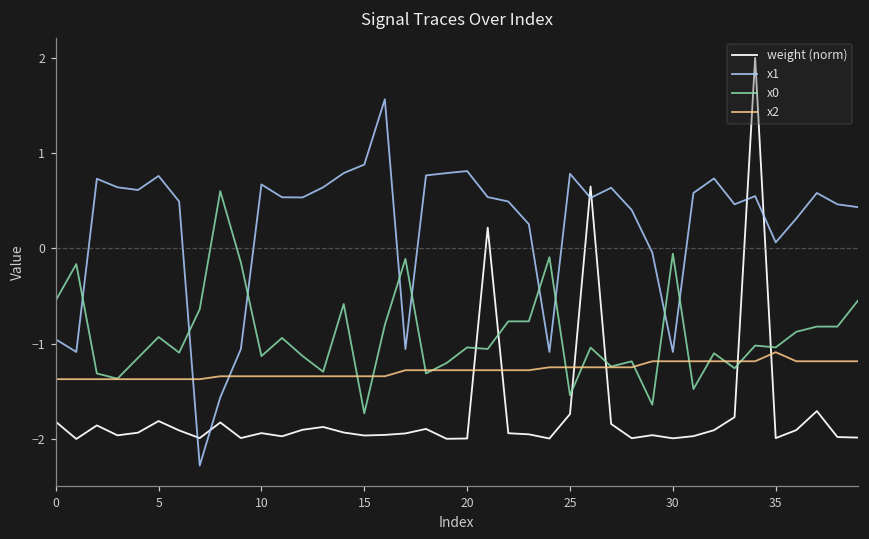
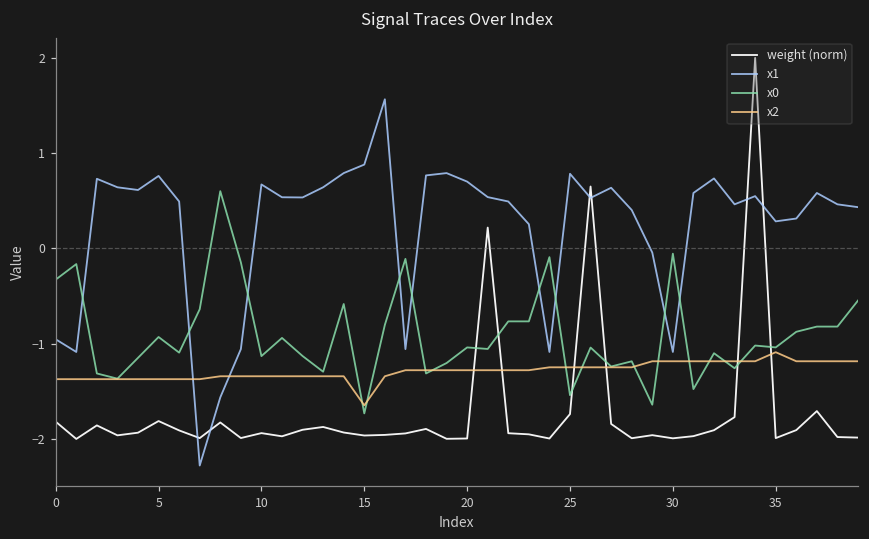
x0, 0: -0.5 -> -0.3
x2, 15: -1.3 -> -1.6
x1, 20: 0.8 -> 0.7
x1, 35: 0.1 -> 0.3
